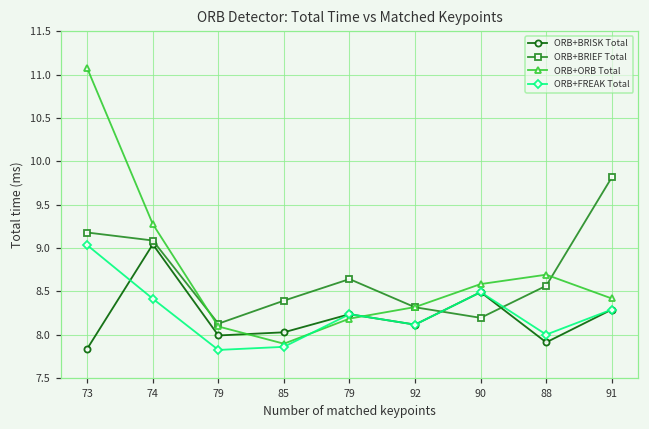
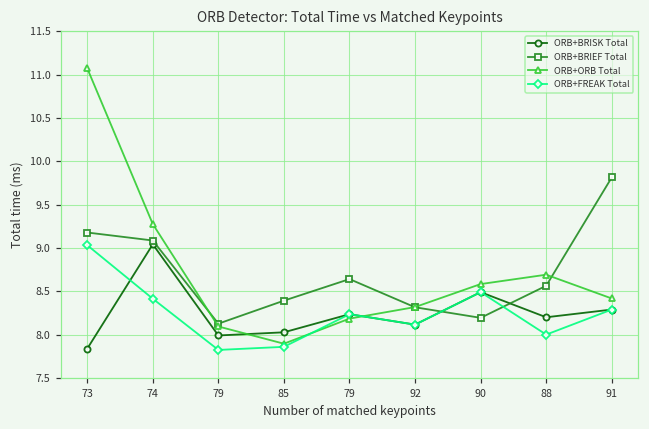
ORB+BRISK Total, 88: 7.9 -> 8.2
